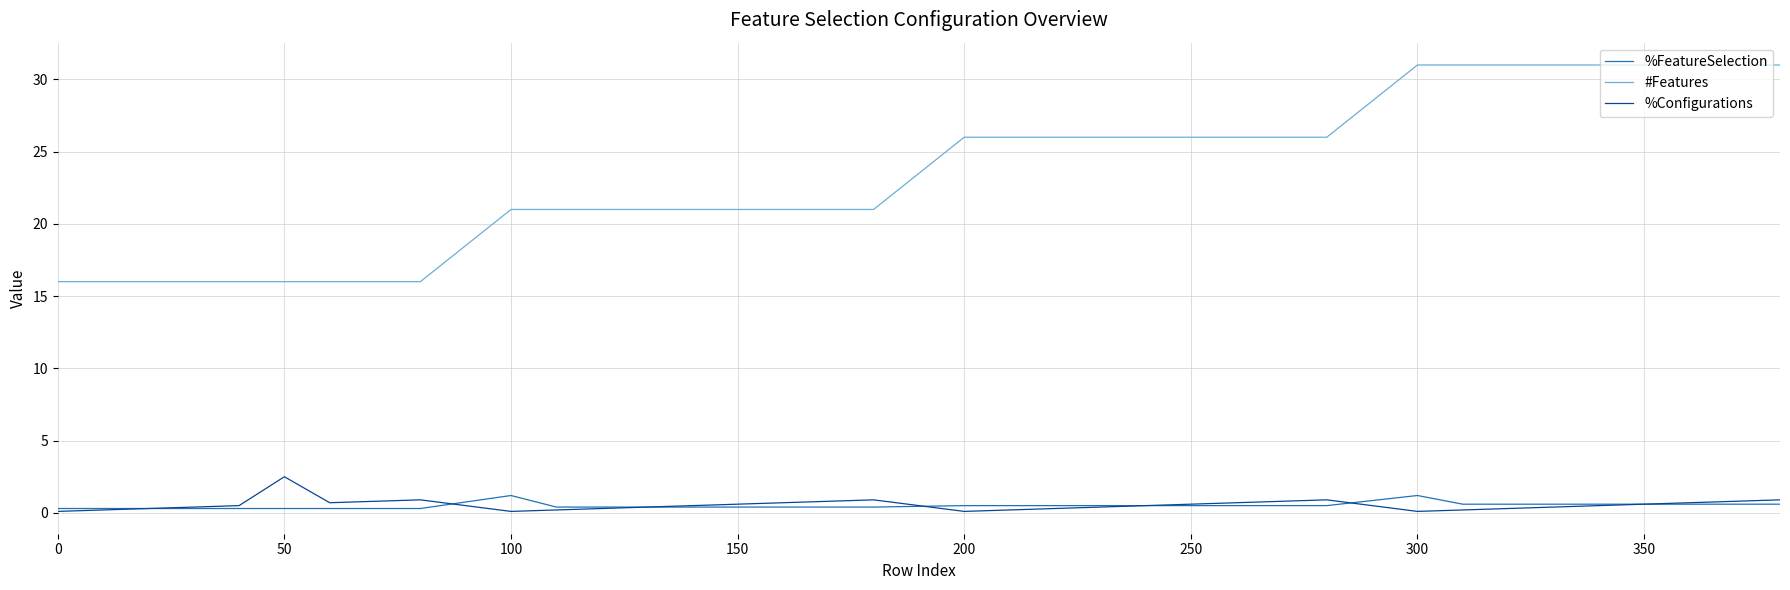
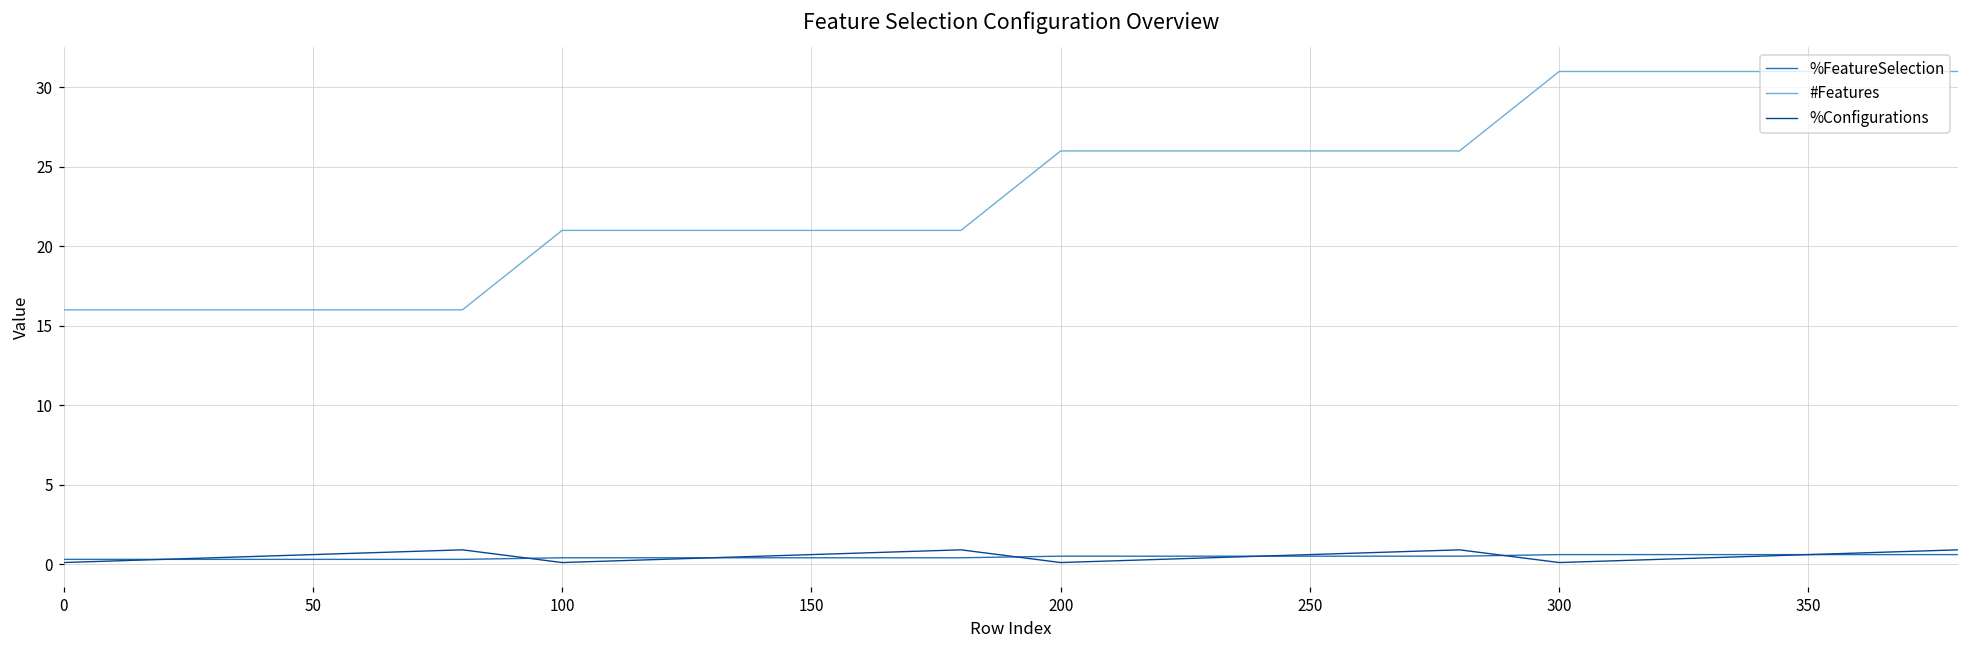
%Configurations, 50: 2.5 -> 0.6
%FeatureSelection, 100: 1.2 -> 0.4
%FeatureSelection, 300: 1.2 -> 0.6
